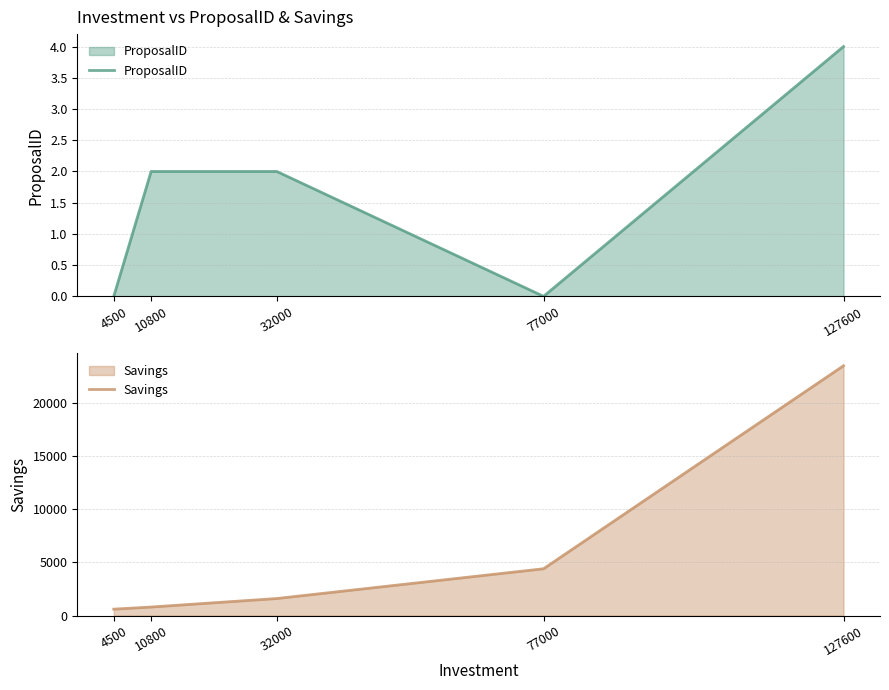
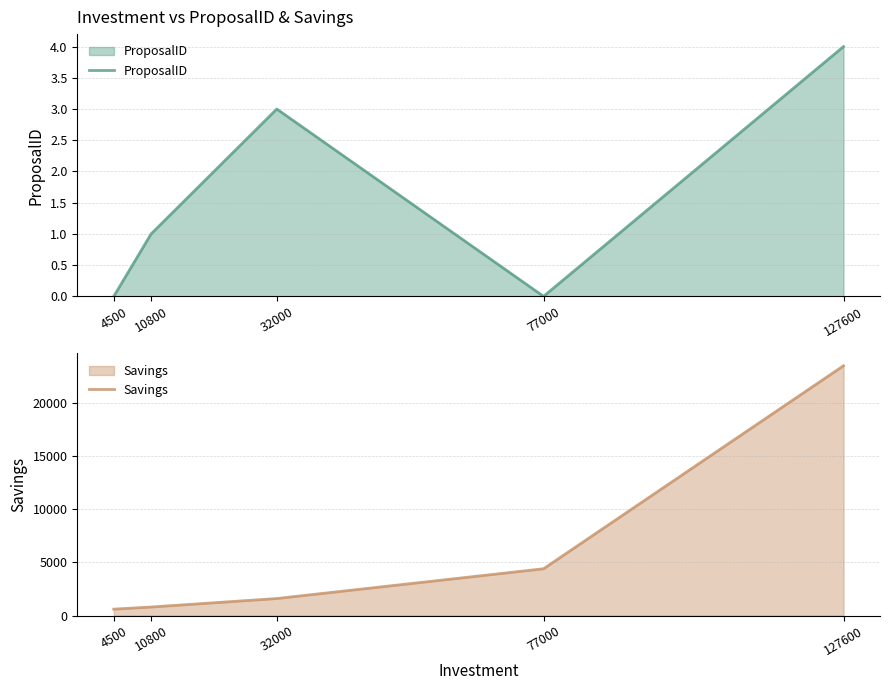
Investment vs ProposalID & Savings, 10800: 2 -> 1
Investment vs ProposalID & Savings, 32000: 2 -> 3
